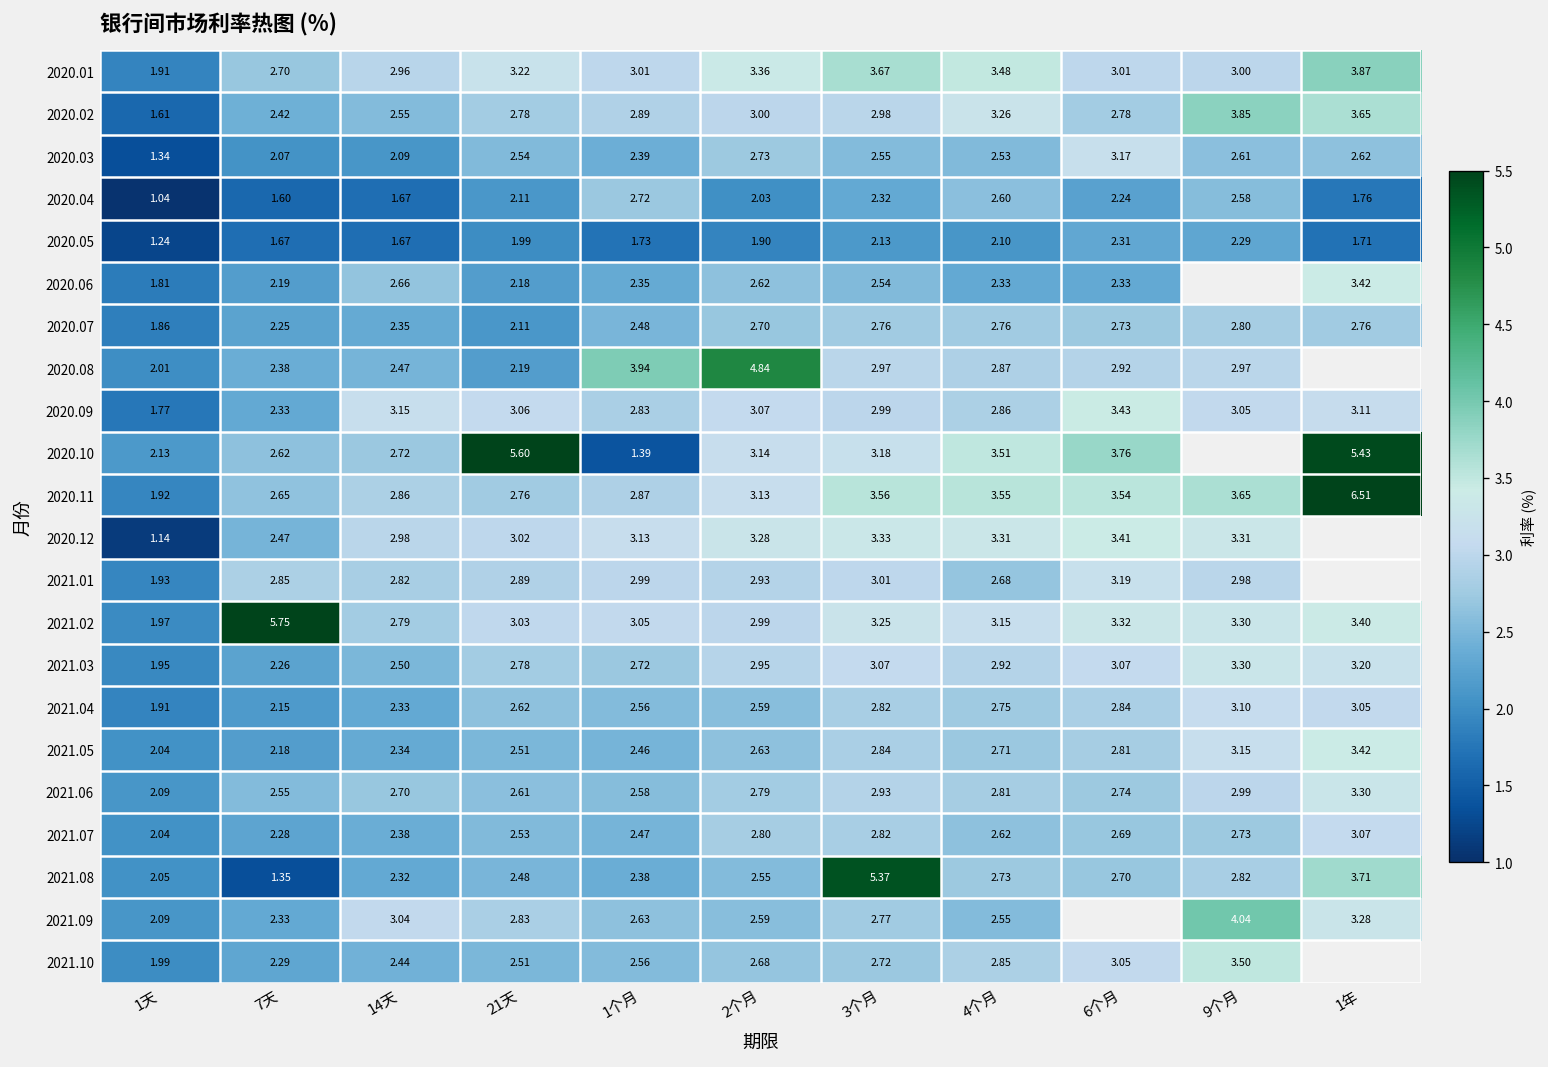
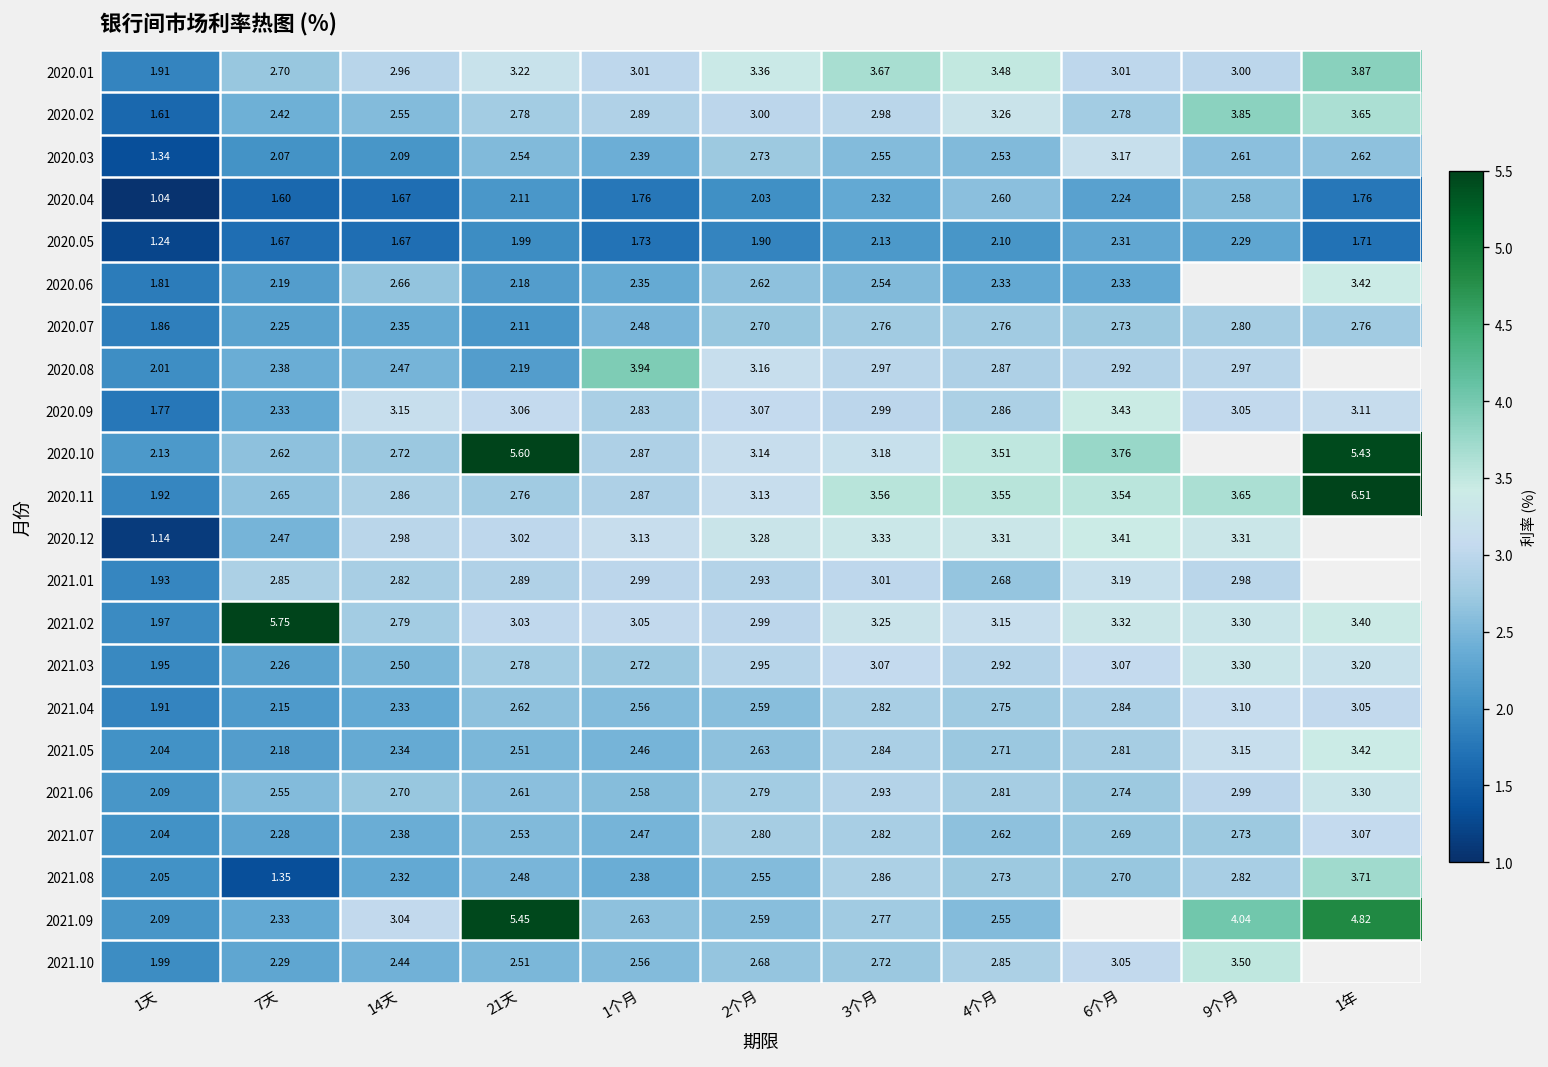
2020.04, 1个月: 2.72 -> 1.76
2020.08, 2个月: 4.84 -> 3.16
2020.10, 1个月: 1.39 -> 2.87
2021.08, 3个月: 5.37 -> 2.86
2021.09, 21天: 2.83 -> 5.45
2021.09, 1年: 3.28 -> 4.82
